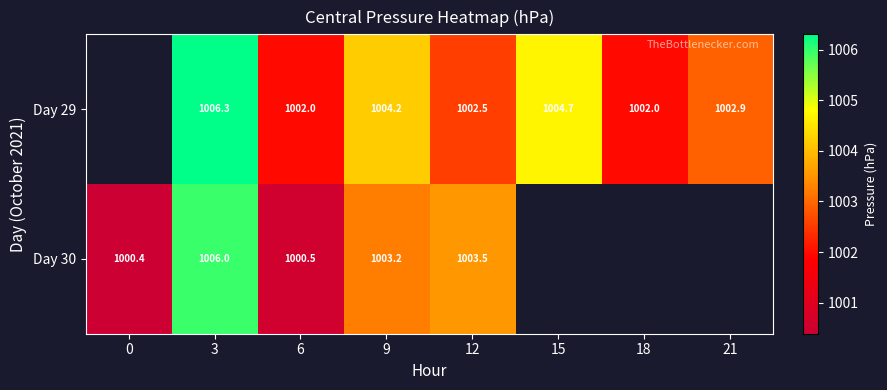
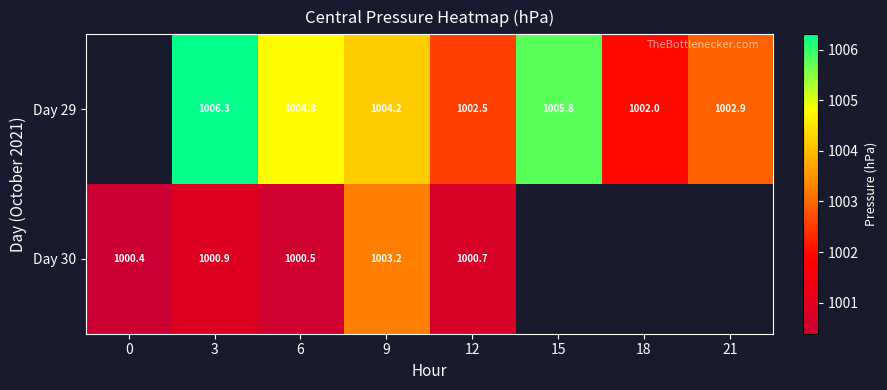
Day 29, 6: 1002.0 -> 1004.8
Day 29, 15: 1004.7 -> 1005.8
Day 30, 3: 1006.0 -> 1000.9
Day 30, 12: 1003.5 -> 1000.7
